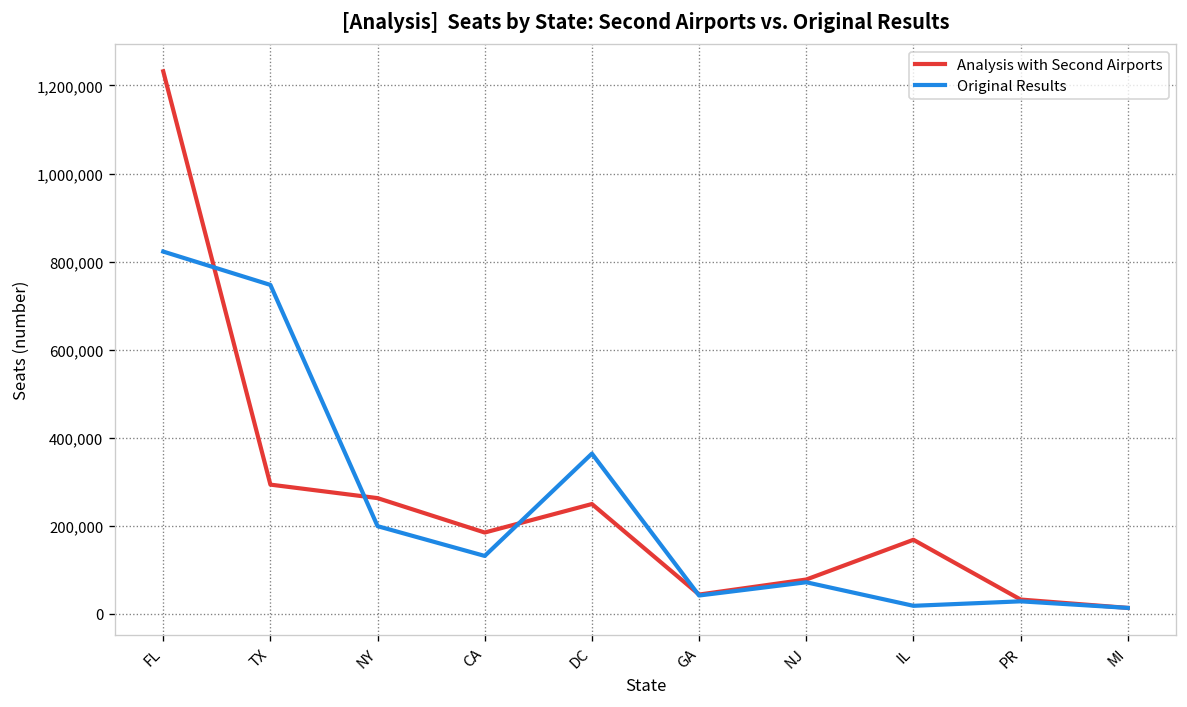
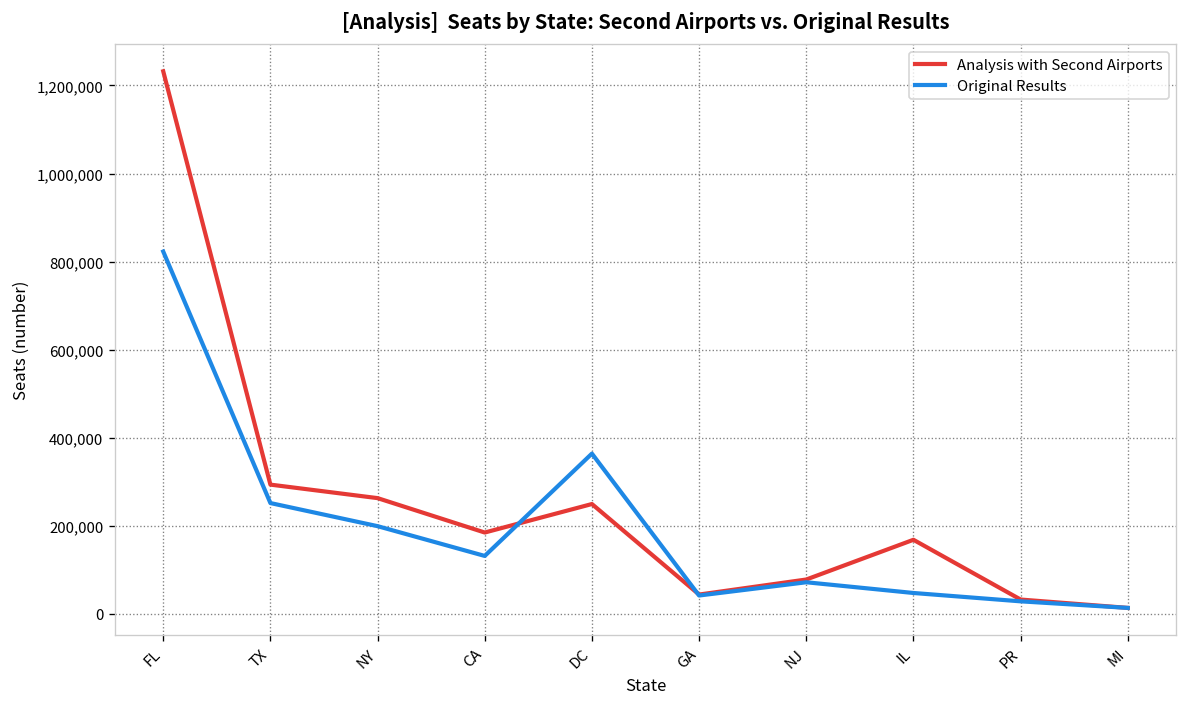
Original Results, TX: 750,000 -> 250,000
Original Results, IL: 20,000 -> 50,000
